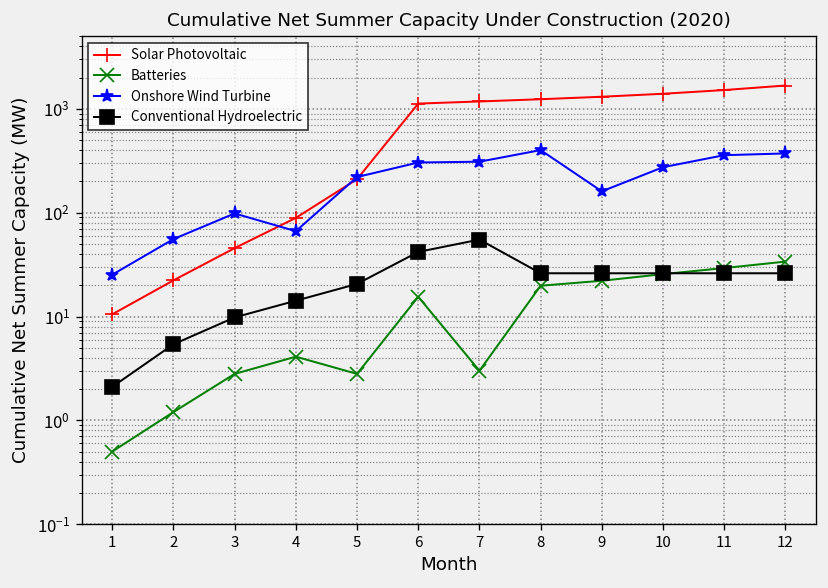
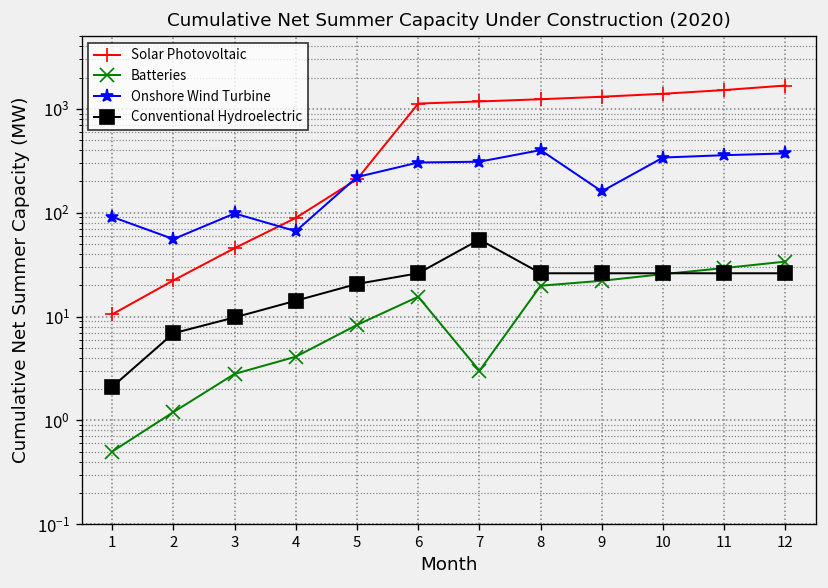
Onshore Wind Turbine, 1: 25 -> 90
Conventional Hydroelectric, 2: 5 -> 7
Batteries, 5: 2.8 -> 8
Conventional Hydroelectric, 6: 40 -> 26
Onshore Wind Turbine, 10: 270 -> 340
